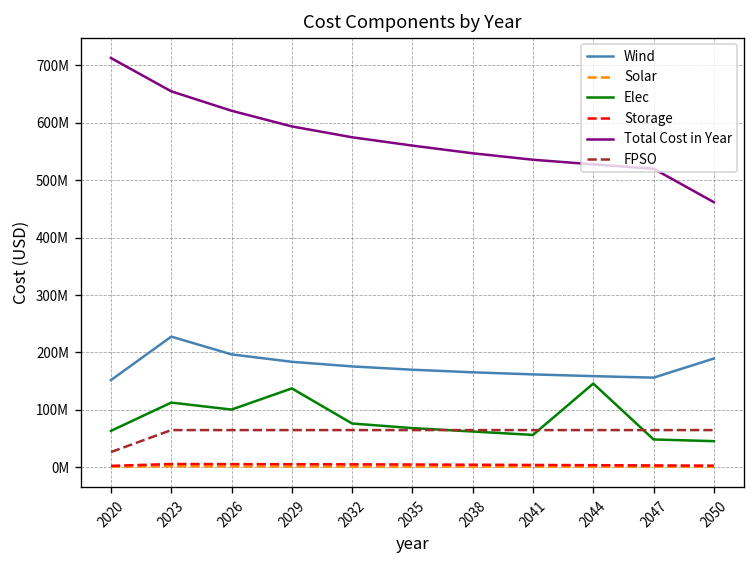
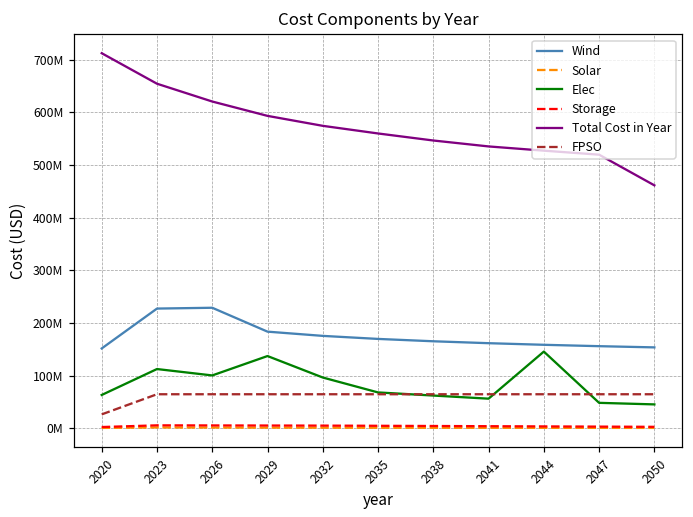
Wind, 2026: 200000000 -> 230000000
Elec, 2032: 80000000 -> 100000000
Wind, 2050: 190000000 -> 150000000
